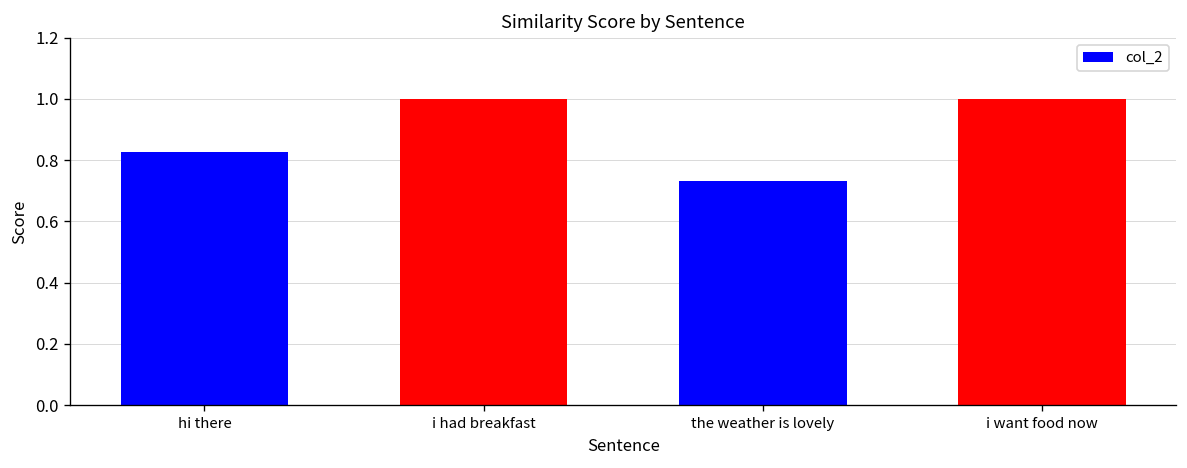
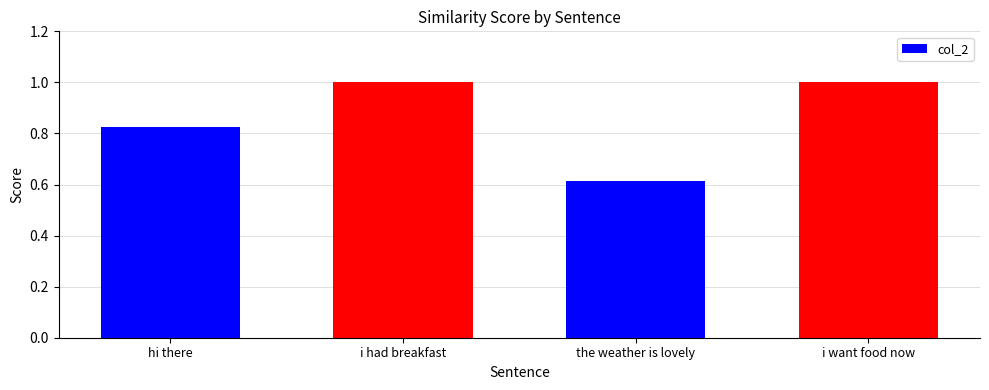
the weather is lovely: 0.73 -> 0.61
